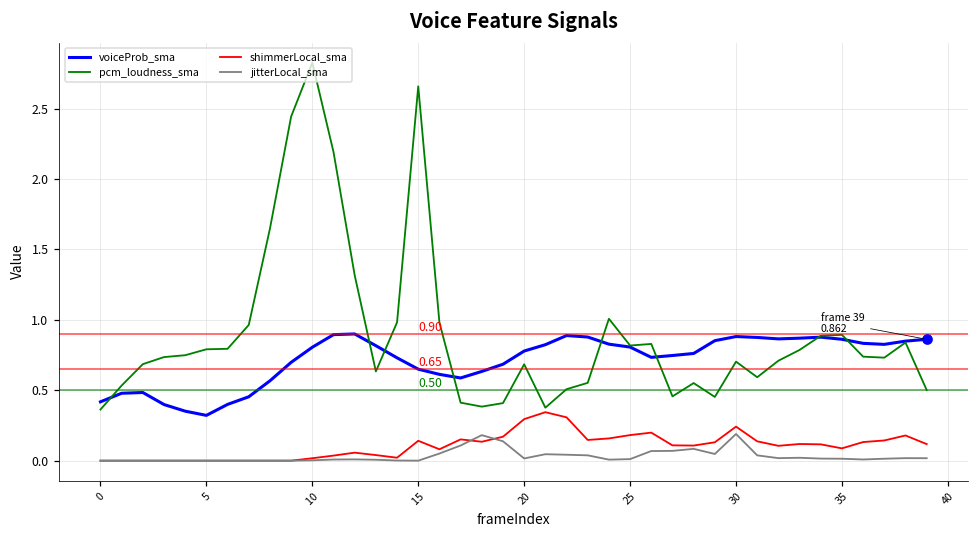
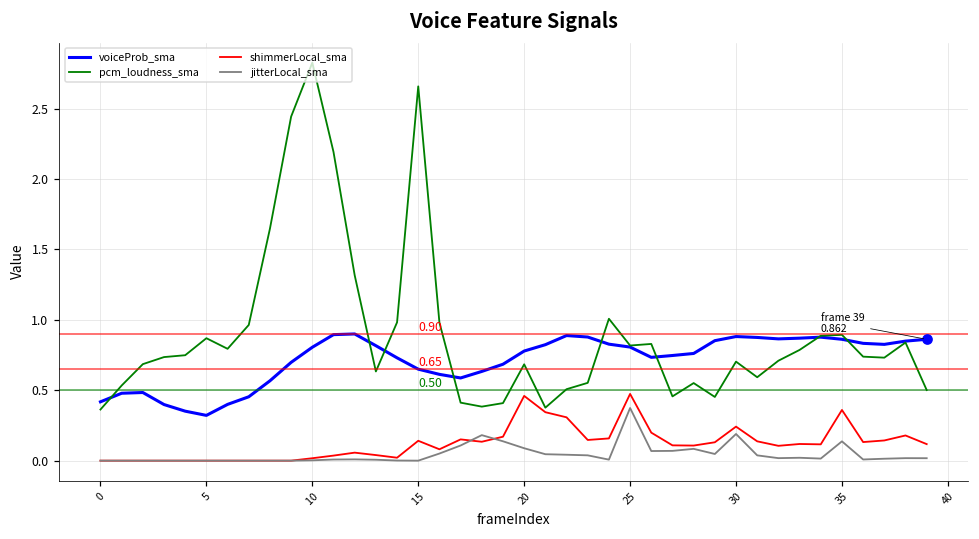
pcm_loudness_sma, 5: 0.79 -> 0.87
shimmerLocal_sma, 20: 0.29 -> 0.46
jitterLocal_sma, 20: 0.02 -> 0.09
shimmerLocal_sma, 25: 0.18 -> 0.47
jitterLocal_sma, 25: 0.01 -> 0.37
shimmerLocal_sma, 35: 0.09 -> 0.36
jitterLocal_sma, 35: 0.01 -> 0.14
